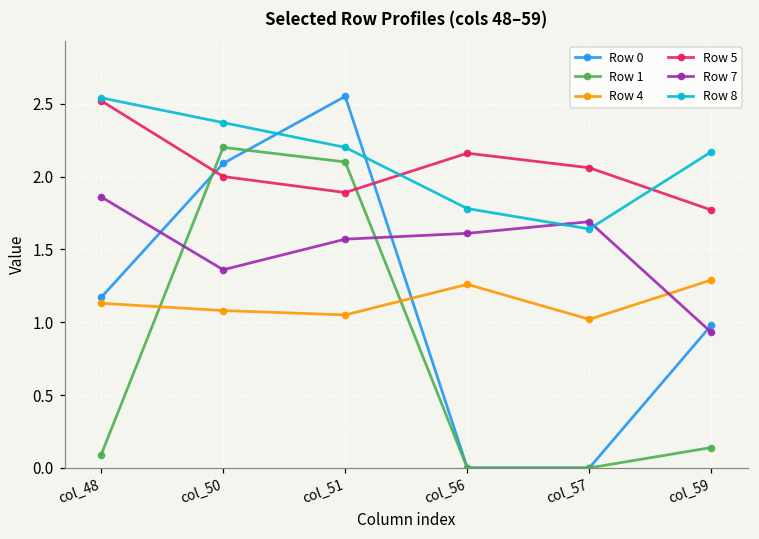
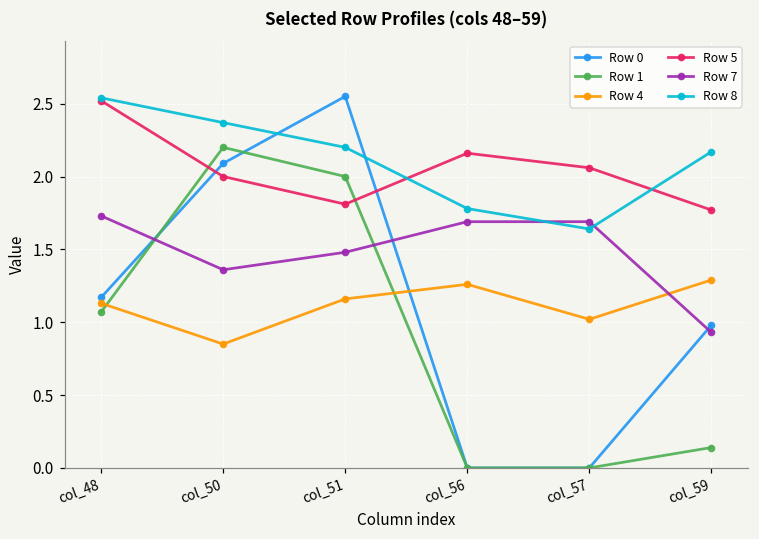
Row 1, col_48: 0.09 -> 1.07
Row 7, col_48: 1.86 -> 1.73
Row 4, col_50: 1.08 -> 0.85
Row 1, col_51: 2.1 -> 2.0
Row 4, col_51: 1.05 -> 1.16
Row 5, col_51: 1.89 -> 1.81
Row 7, col_51: 1.57 -> 1.48
Row 7, col_56: 1.61 -> 1.69
